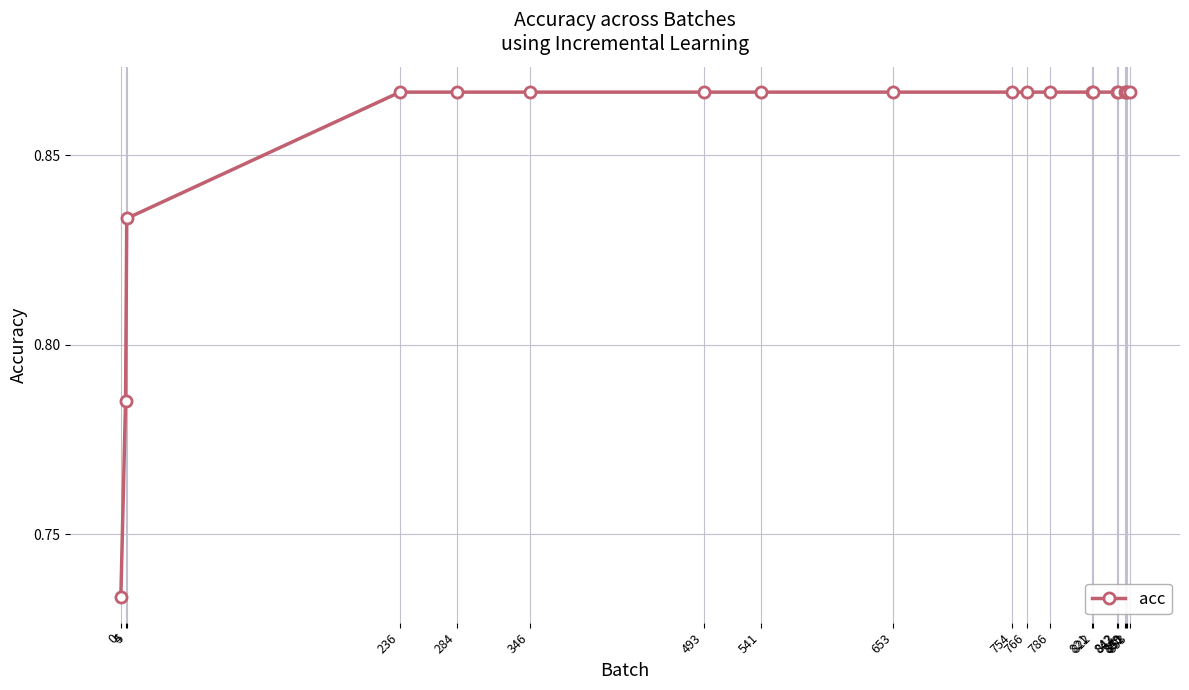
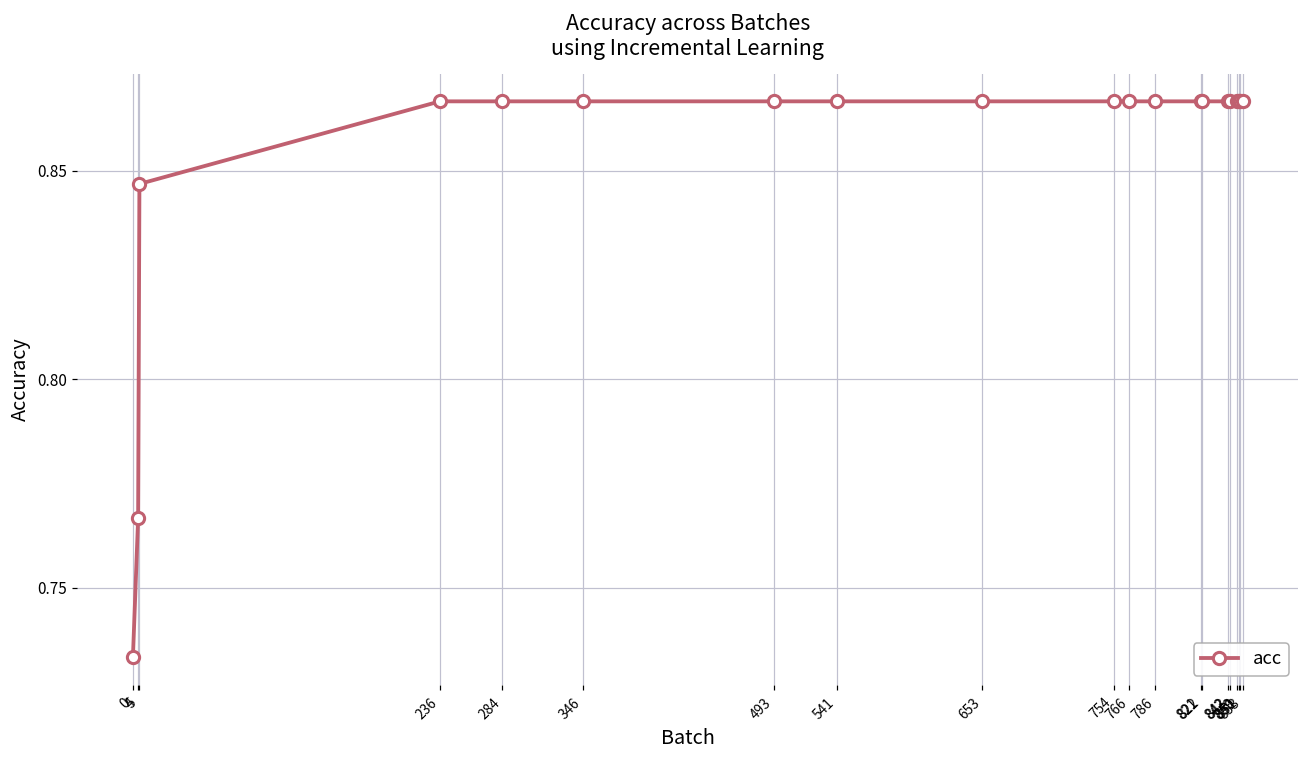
4: 0.785 -> 0.767
5: 0.833 -> 0.847
